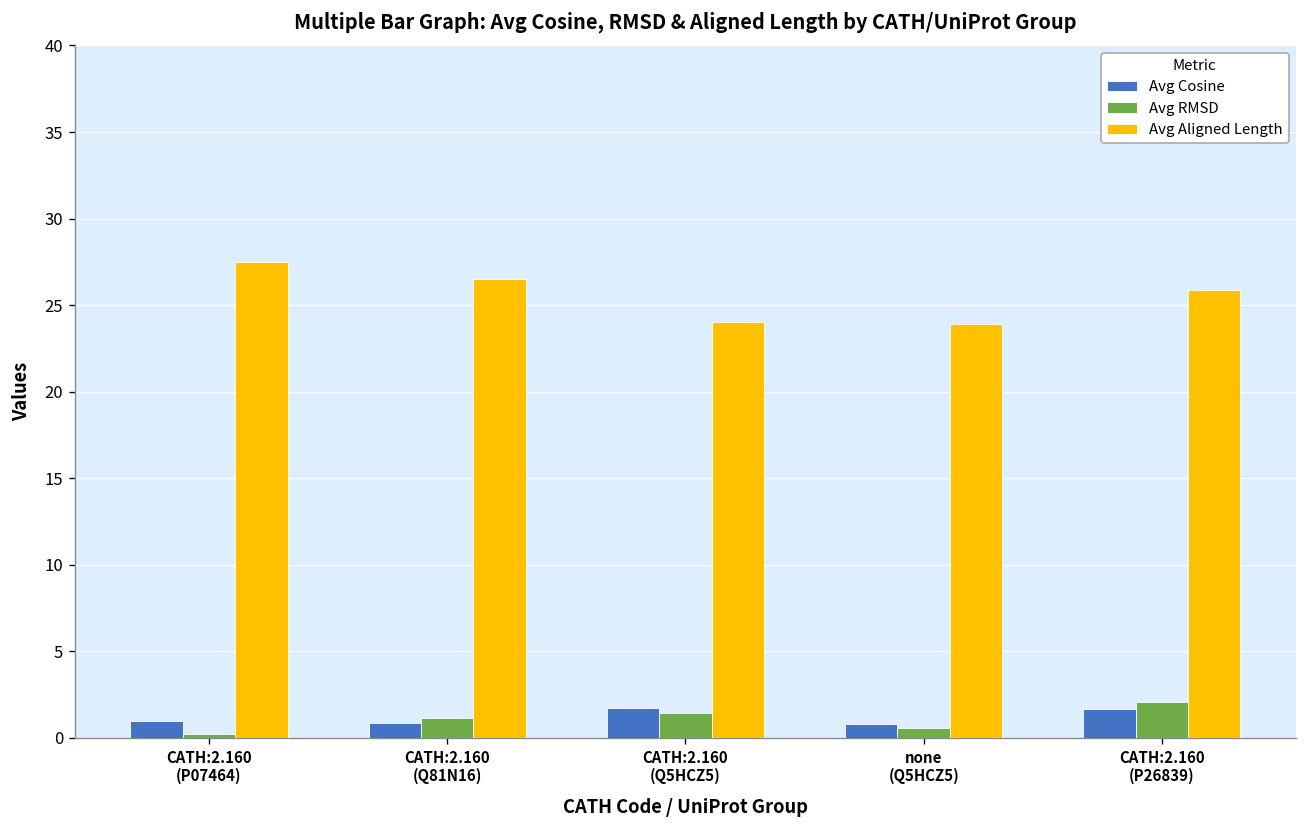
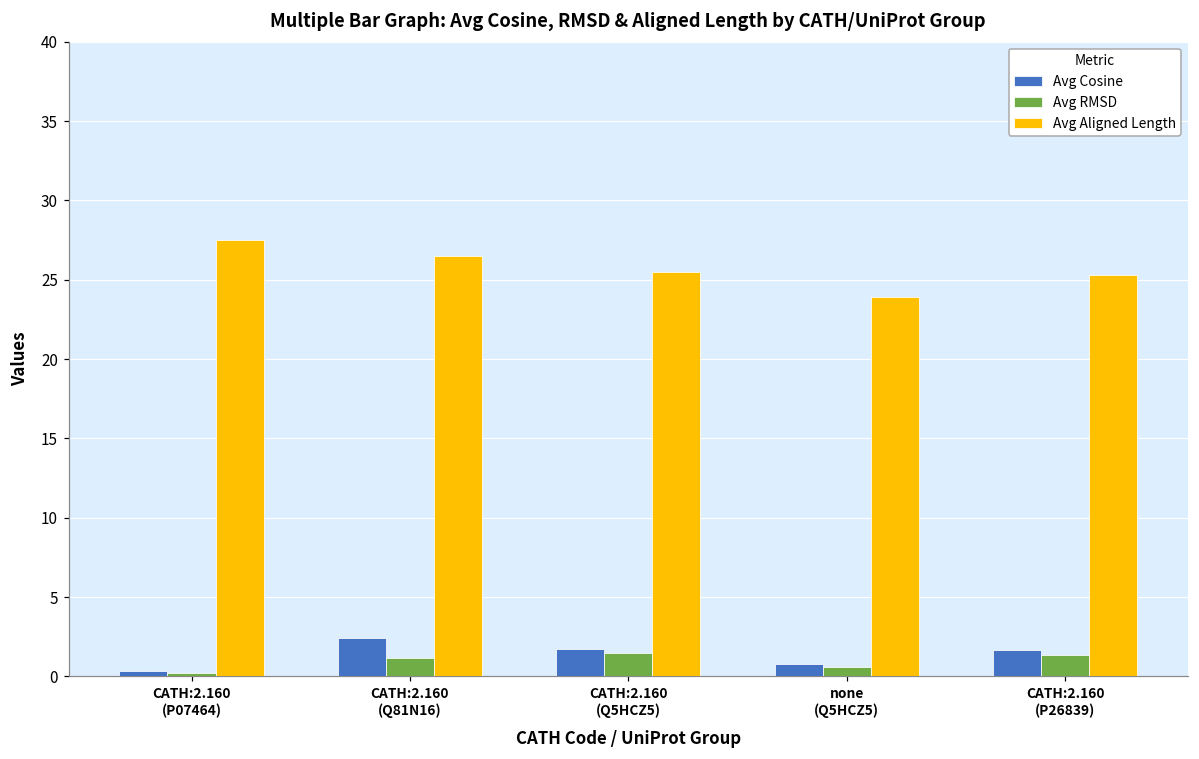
Avg Cosine, CATH:2.160 (P07464): 1.0 -> 0.3
Avg Cosine, CATH:2.160 (Q81N16): 0.9 -> 2.4
Avg Aligned Length, CATH:2.160 (Q5HCZ5): 24.0 -> 25.5
Avg RMSD, CATH:2.160 (P26839): 2.1 -> 1.4
Avg Aligned Length, CATH:2.160 (P26839): 25.9 -> 25.3
